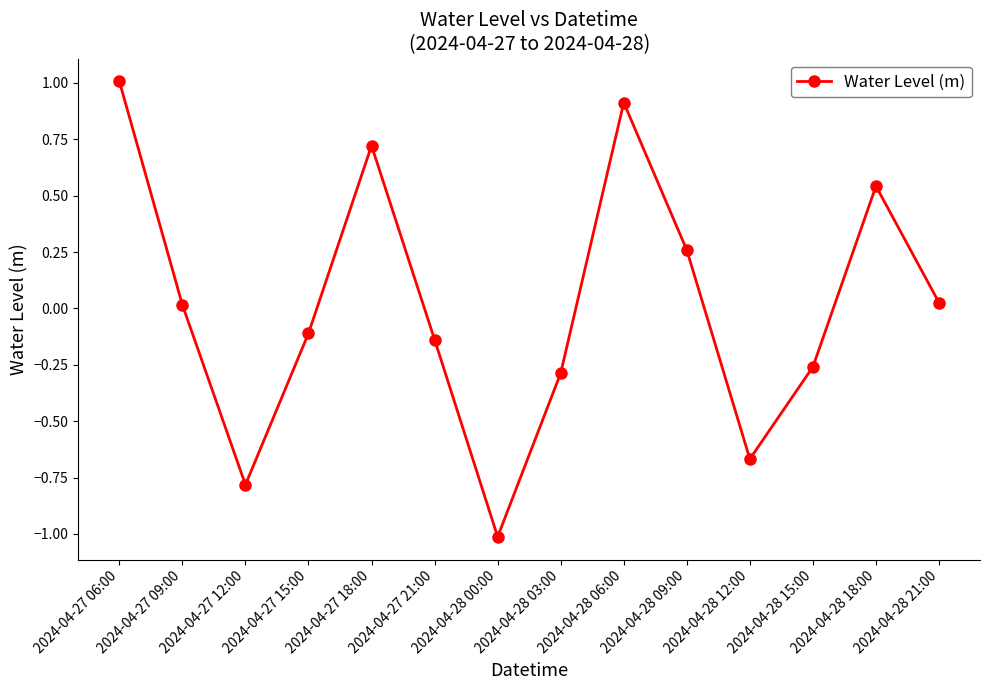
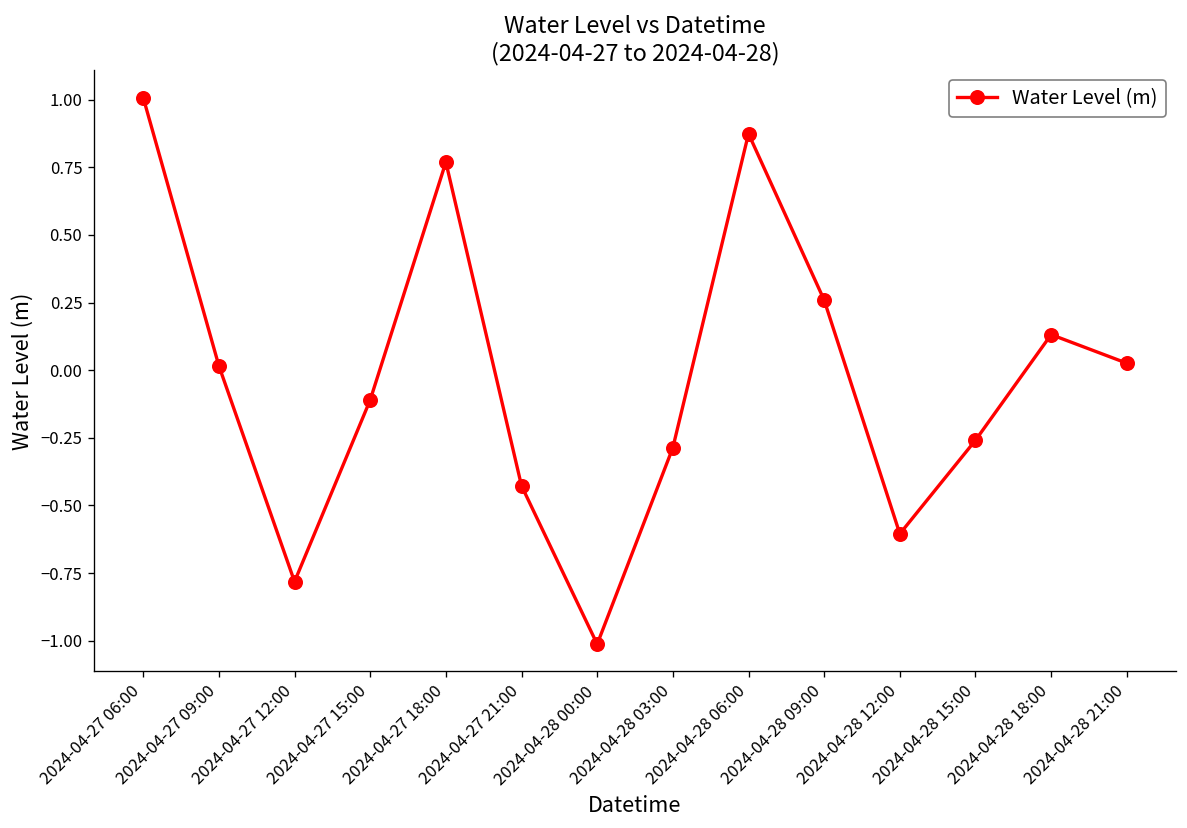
2024-04-27 18:00: 0.72 -> 0.77
2024-04-27 21:00: -0.14 -> -0.43
2024-04-28 06:00: 0.91 -> 0.87
2024-04-28 12:00: -0.67 -> -0.60
2024-04-28 18:00: 0.54 -> 0.13
